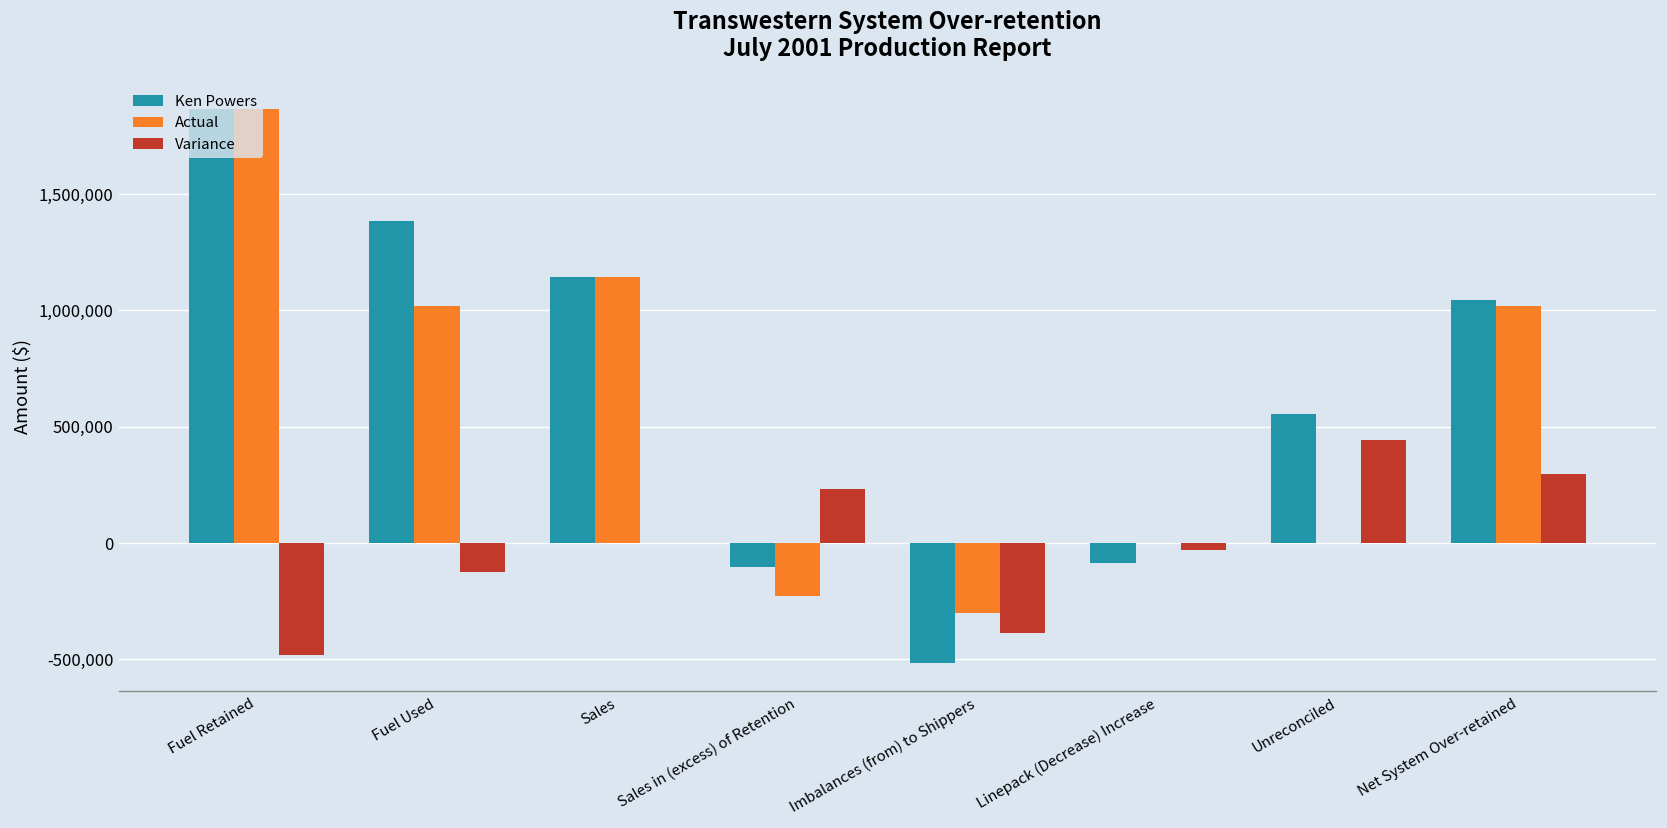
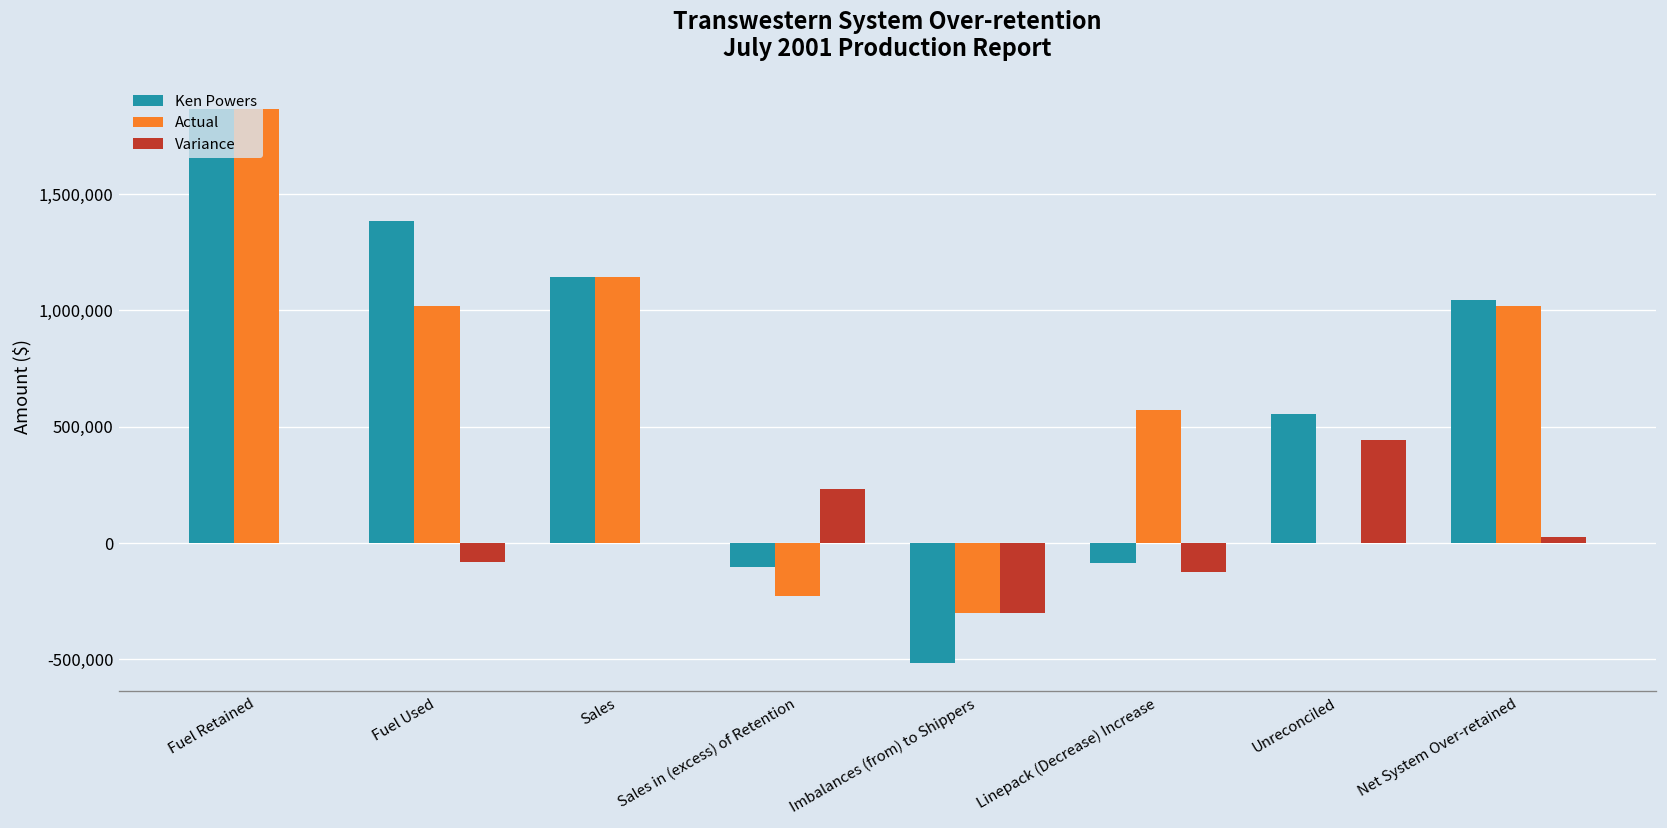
Variance, Fuel Retained: -480,000 -> 0
Variance, Fuel Used: -120,000 -> -80,000
Variance, Imbalances (from) to Shippers: -390,000 -> -300,000
Actual, Linepack (Decrease) Increase: 0 -> 570,000
Variance, Linepack (Decrease) Increase: -30,000 -> -130,000
Variance, Net System Over-retained: 300,000 -> 20,000
